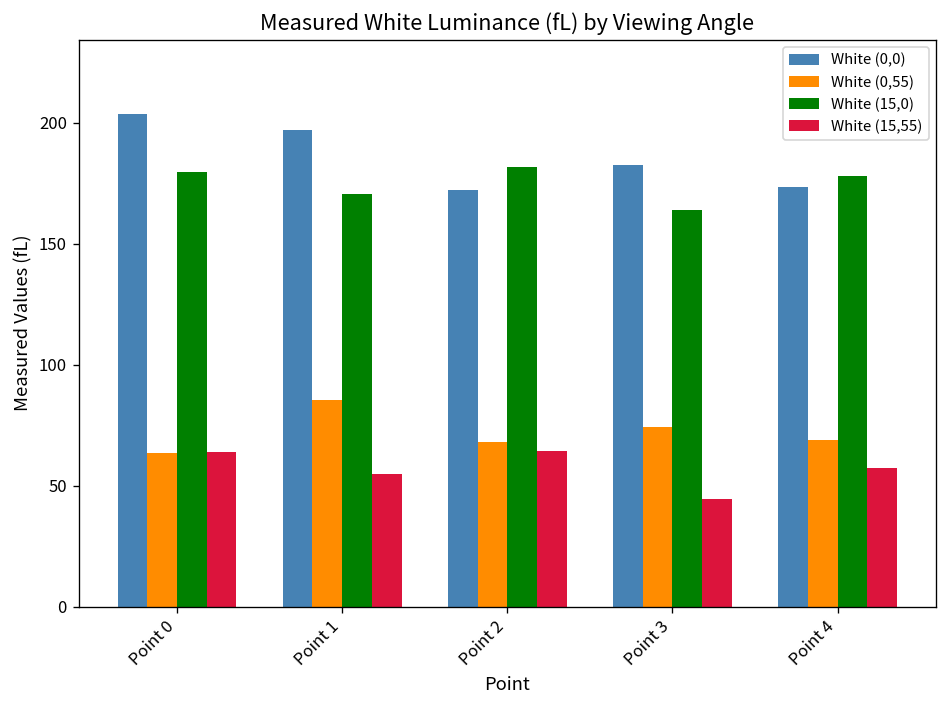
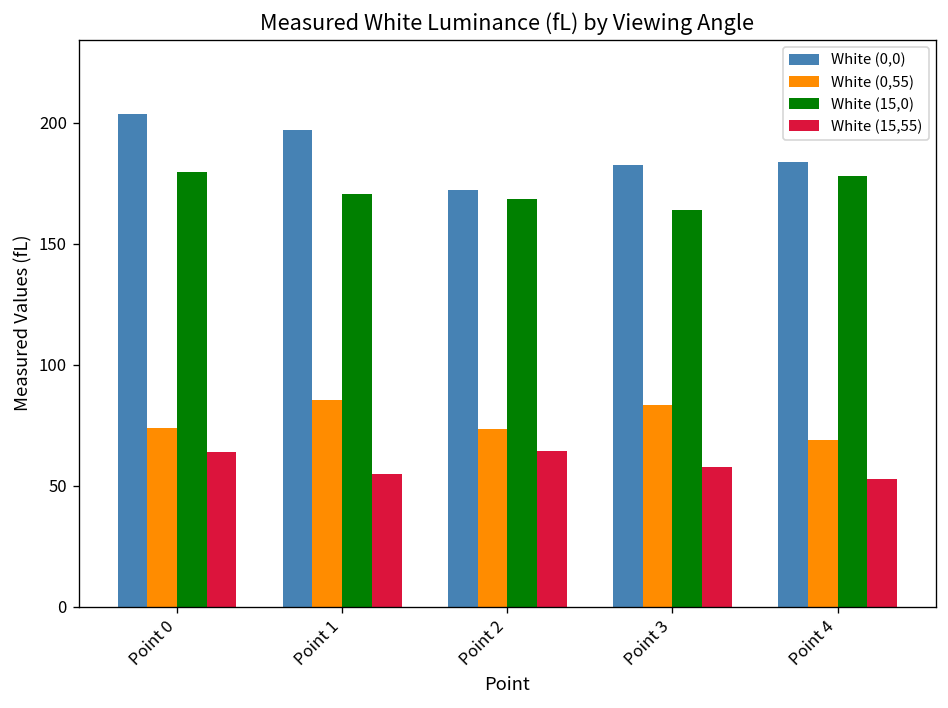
White (0,55), Point 0: 64 -> 74
White (0,55), Point 2: 68 -> 73
White (15,0), Point 2: 182 -> 169
White (0,55), Point 3: 74 -> 84
White (15,55), Point 3: 44 -> 58
White (0,0), Point 4: 173 -> 184
White (15,55), Point 4: 57 -> 53
